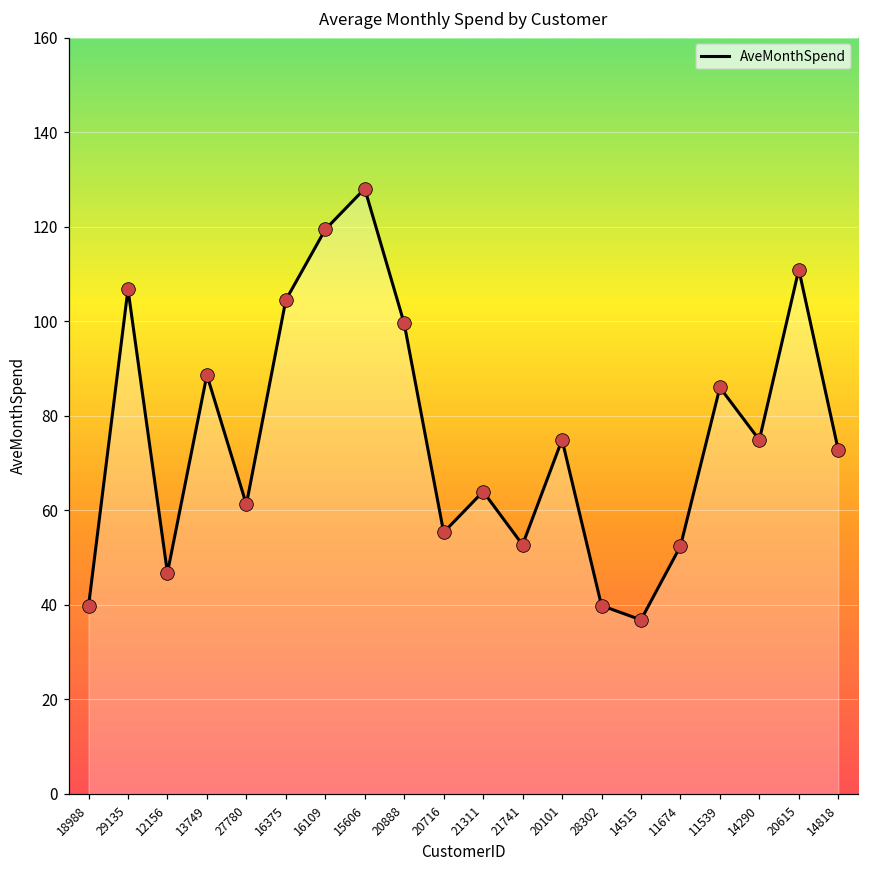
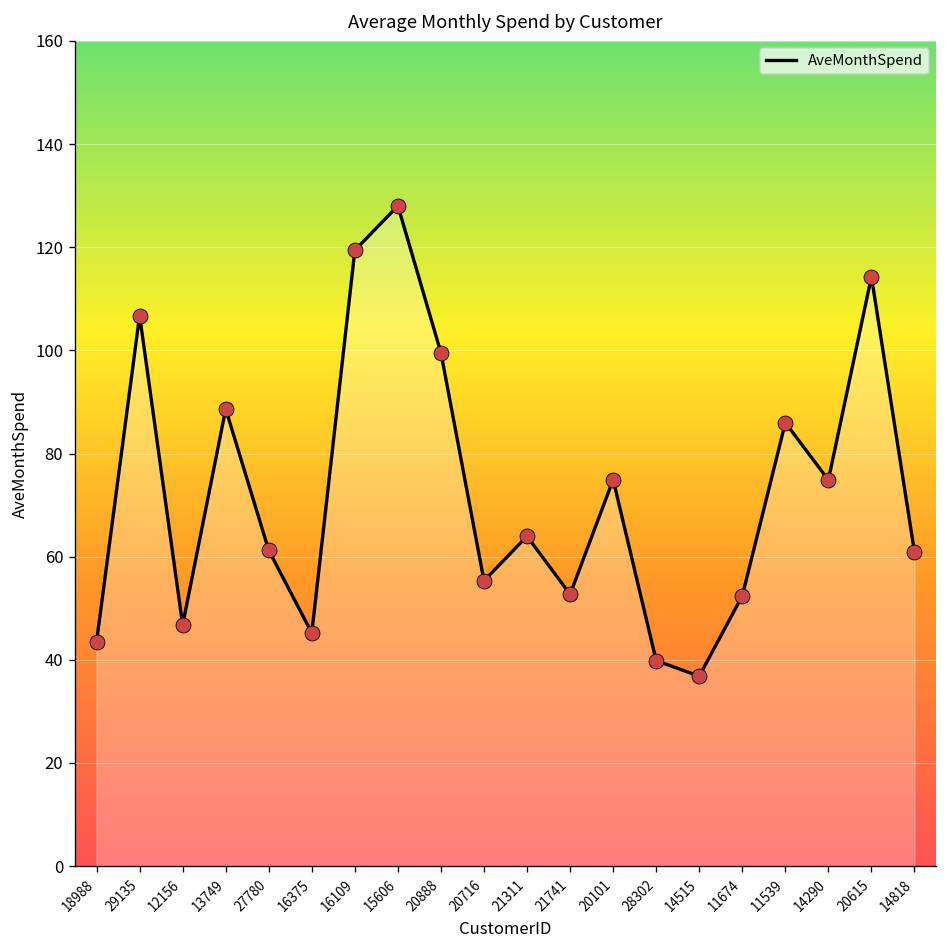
18988: 40 -> 43
16375: 104 -> 45
20615: 111 -> 114
14818: 73 -> 61
